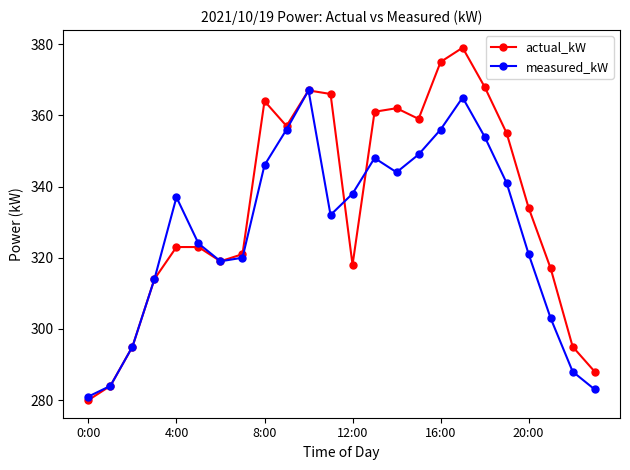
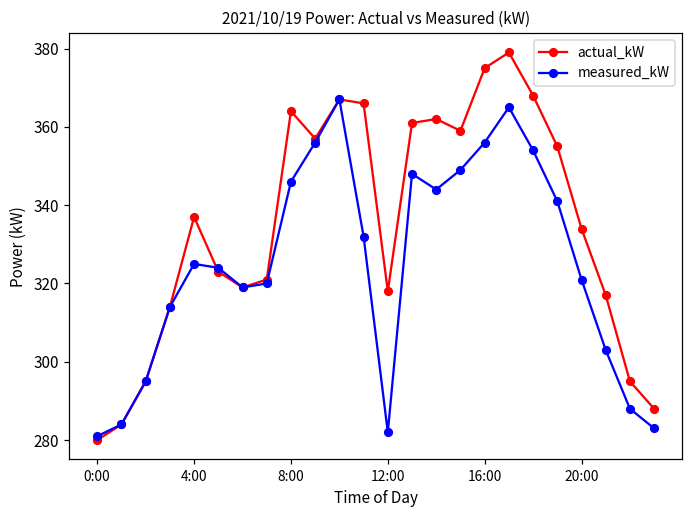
actual_kW, 4:00: 323 -> 337
measured_kW, 4:00: 337 -> 325
measured_kW, 12:00: 338 -> 282
